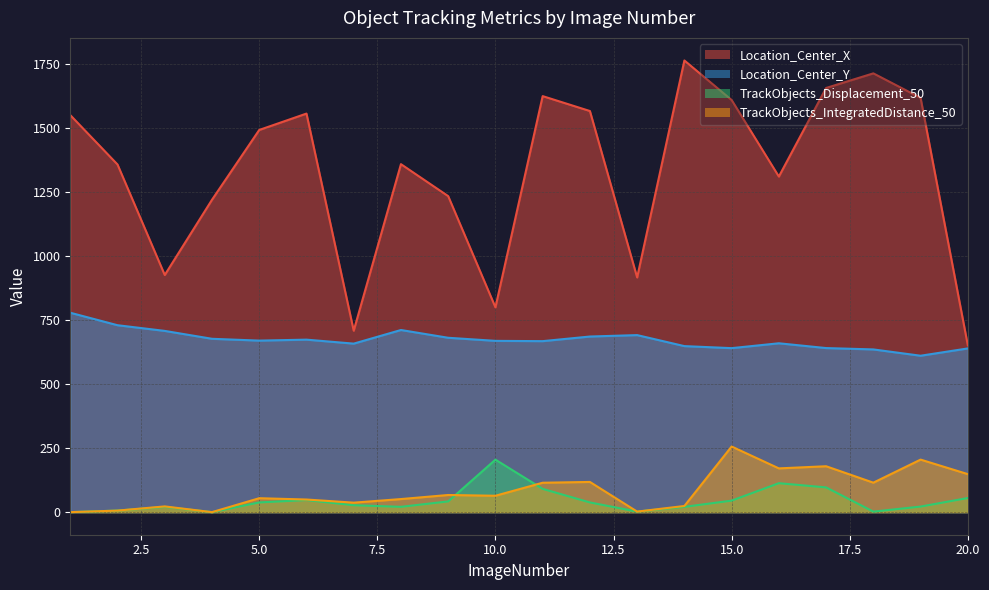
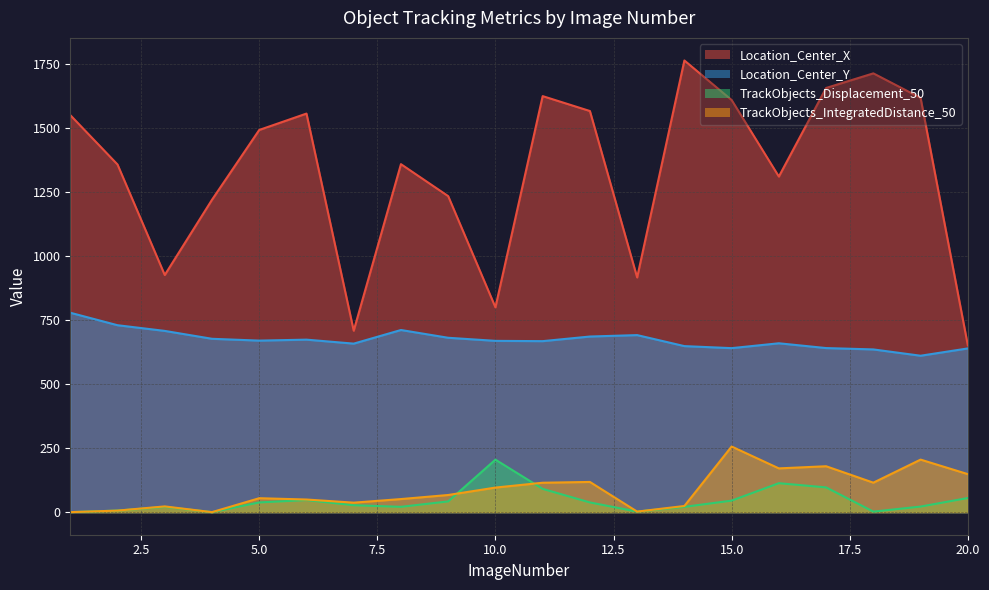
TrackObjects_IntegratedDistance_50, 10.0: 60 -> 100
